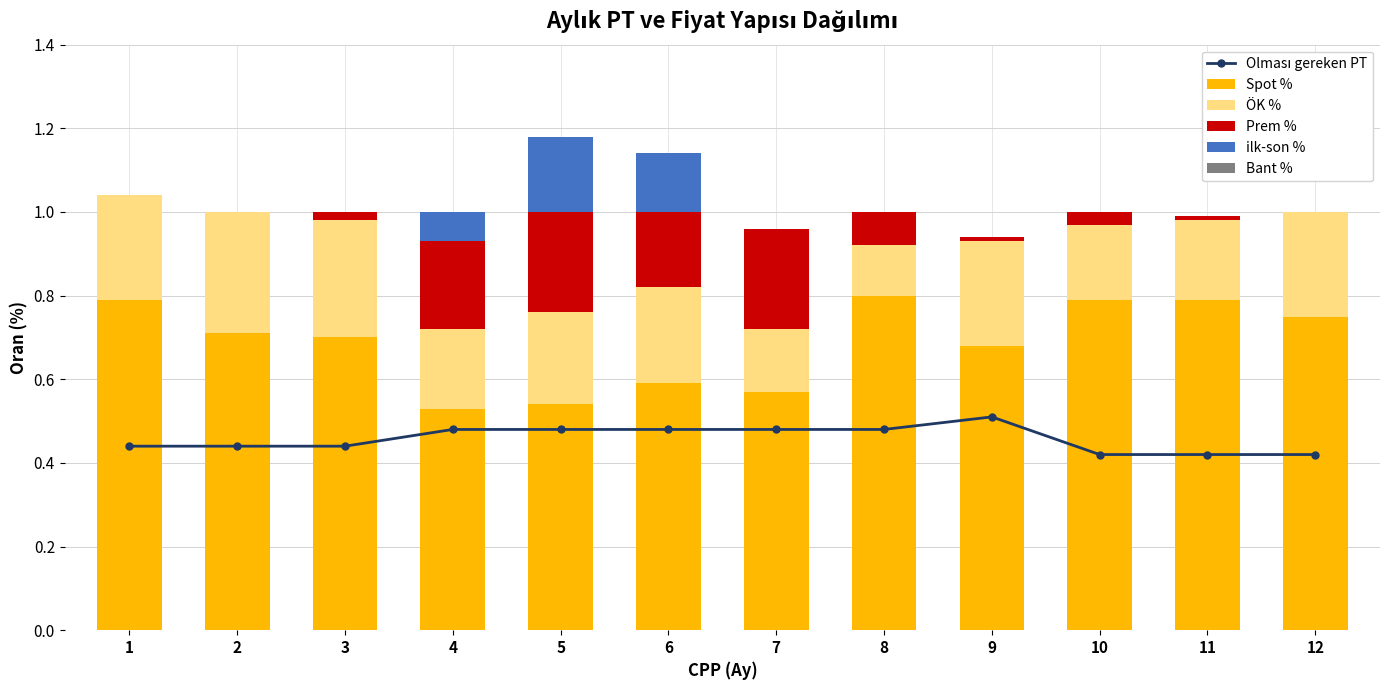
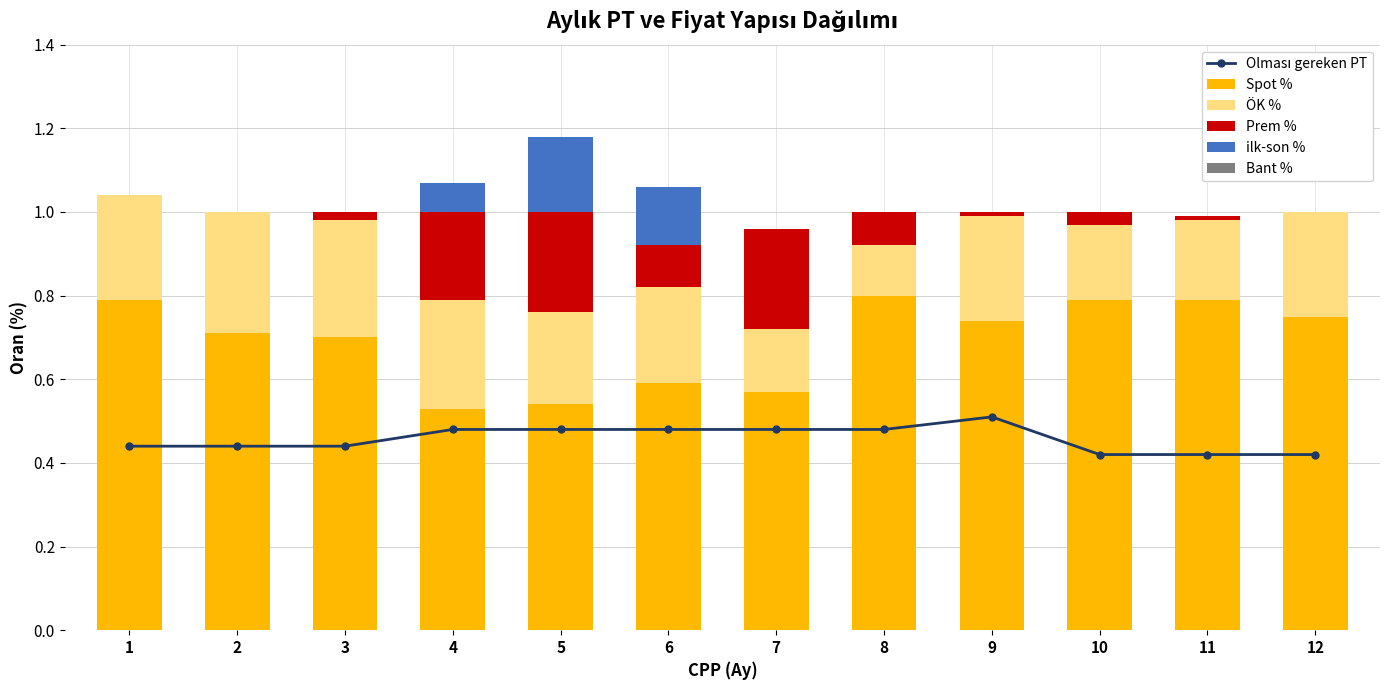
ÖK %, 4: 0.19 -> 0.26
Prem %, 6: 0.18 -> 0.10
Spot %, 9: 0.68 -> 0.74
